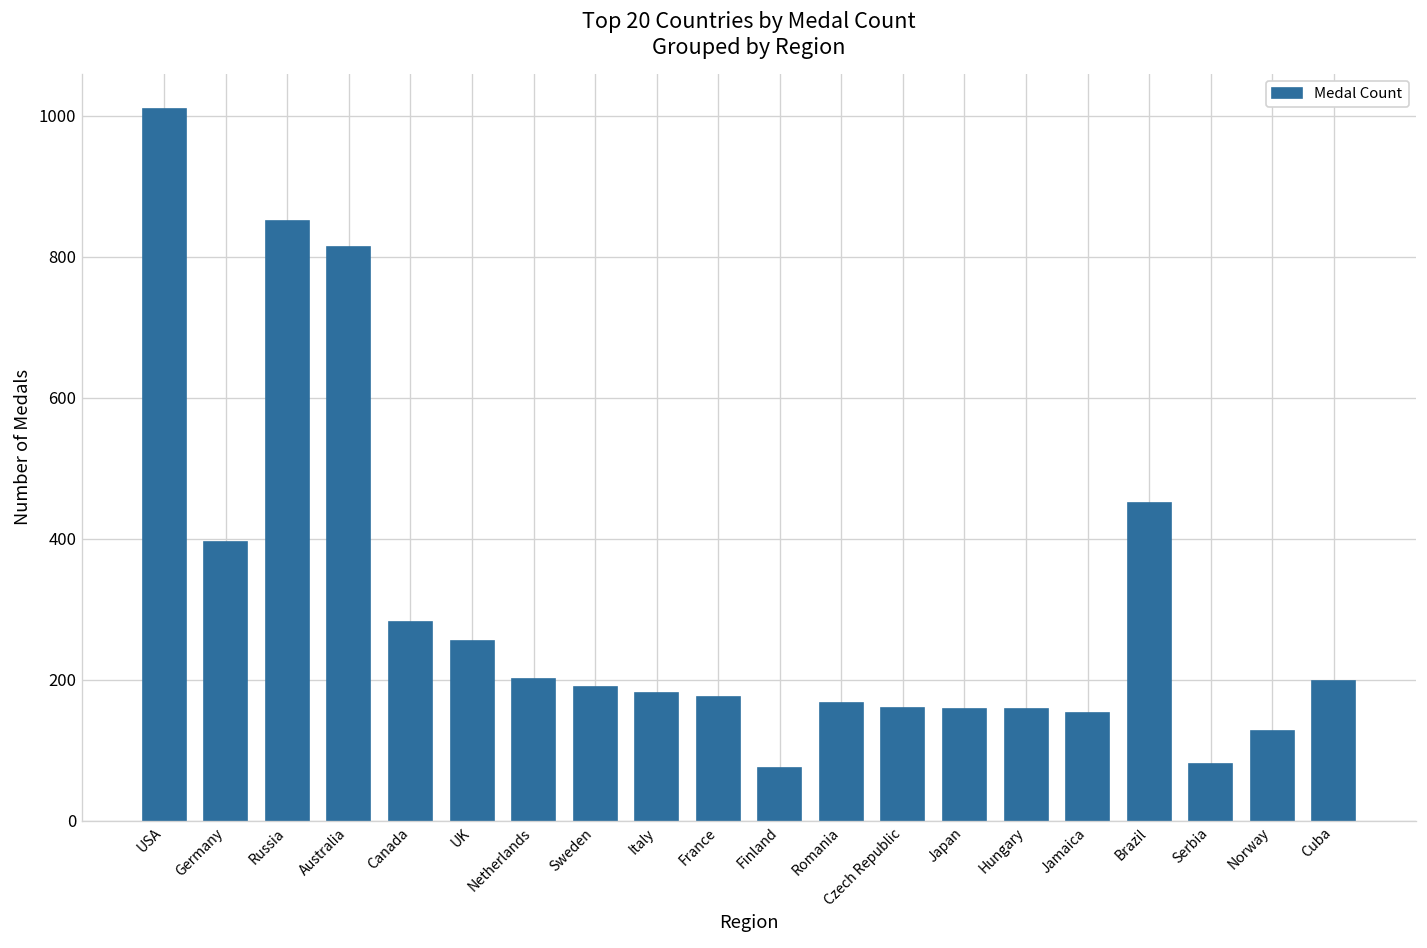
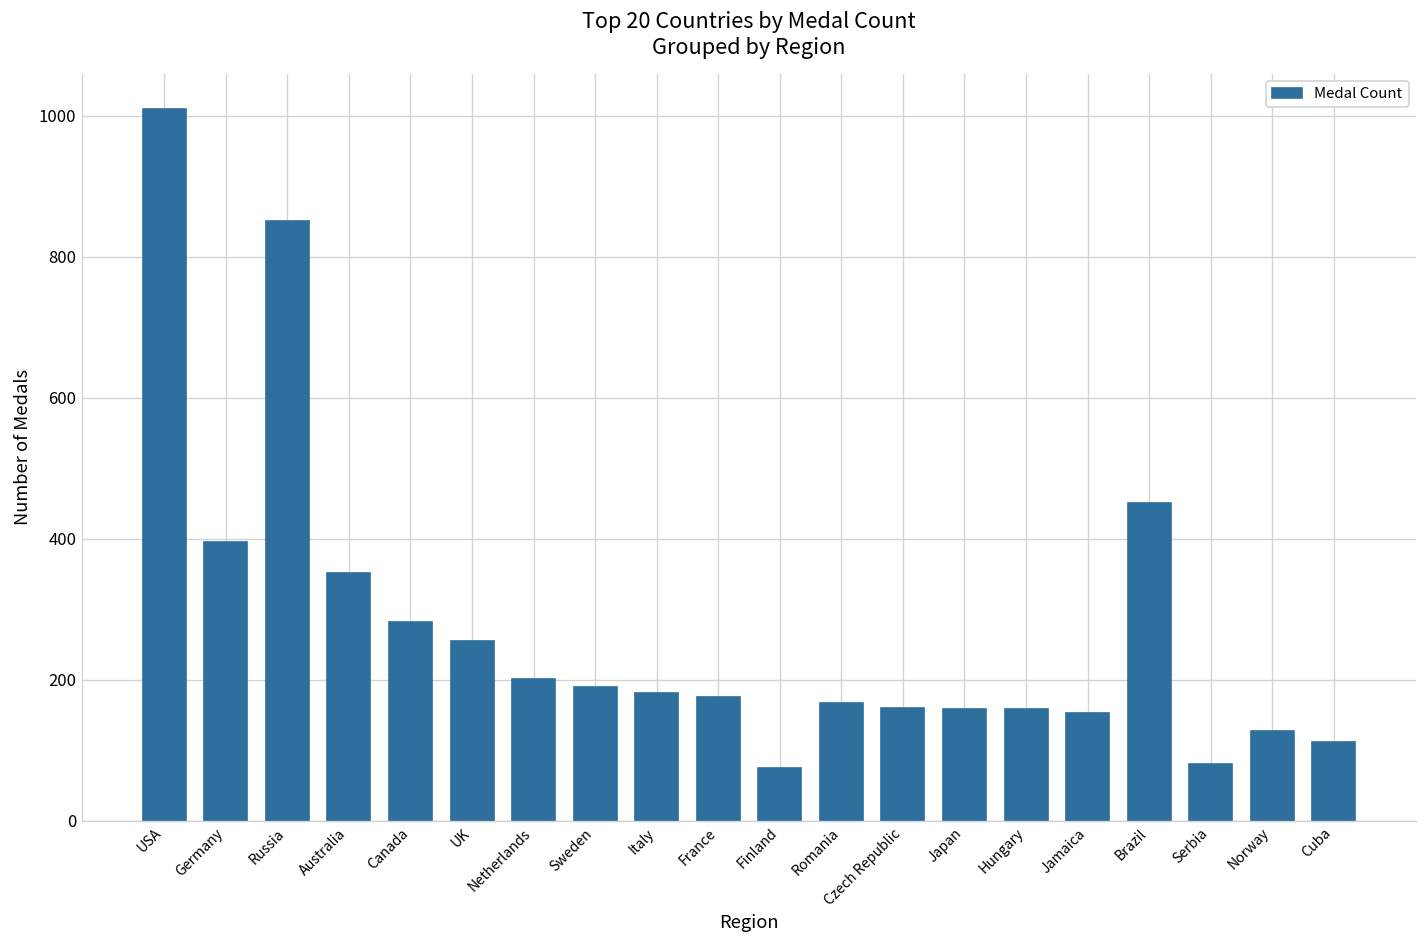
Australia: 810 -> 350
Cuba: 200 -> 110
